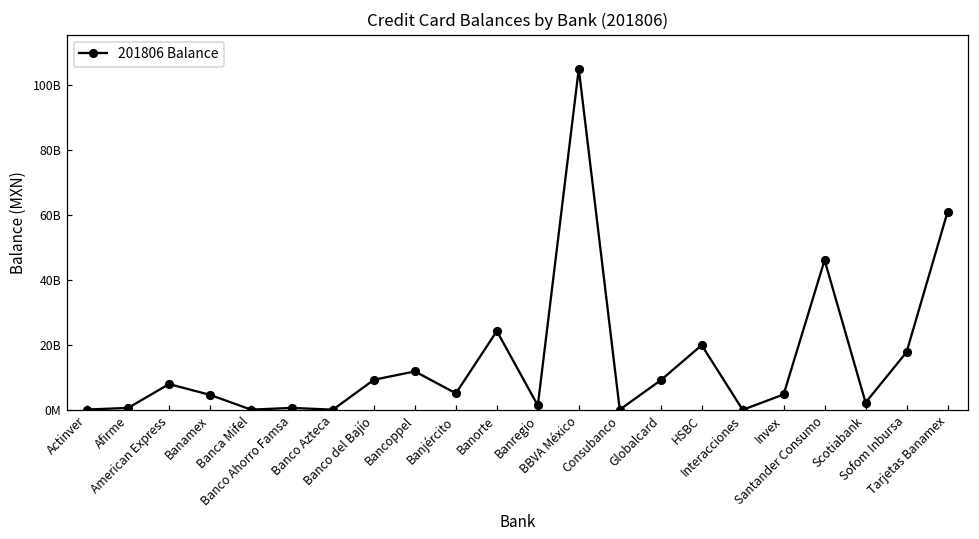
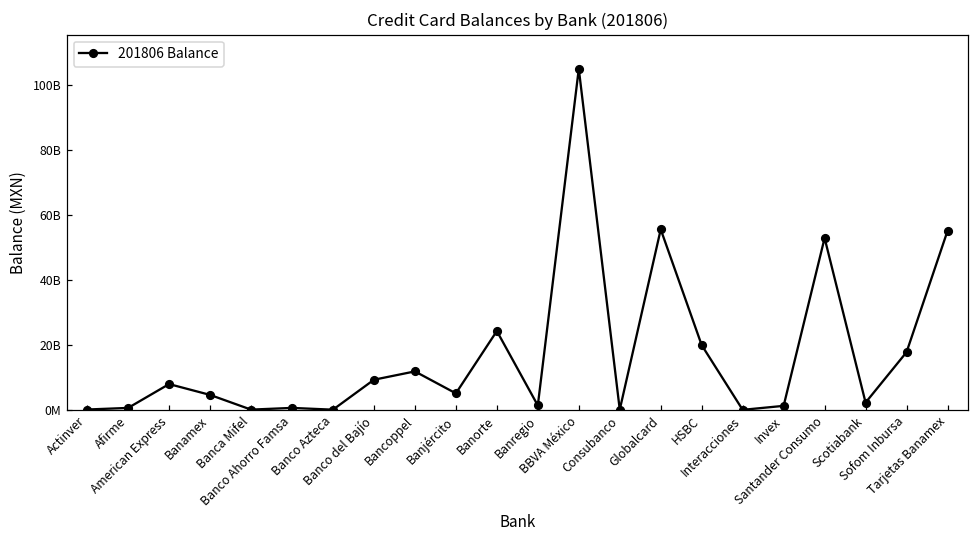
Globalcard: 9000000000 -> 56000000000
Invex: 5000000000 -> 1000000000
Santander Consumo: 46000000000 -> 53000000000
Tarjetas Banamex: 61000000000 -> 55000000000
